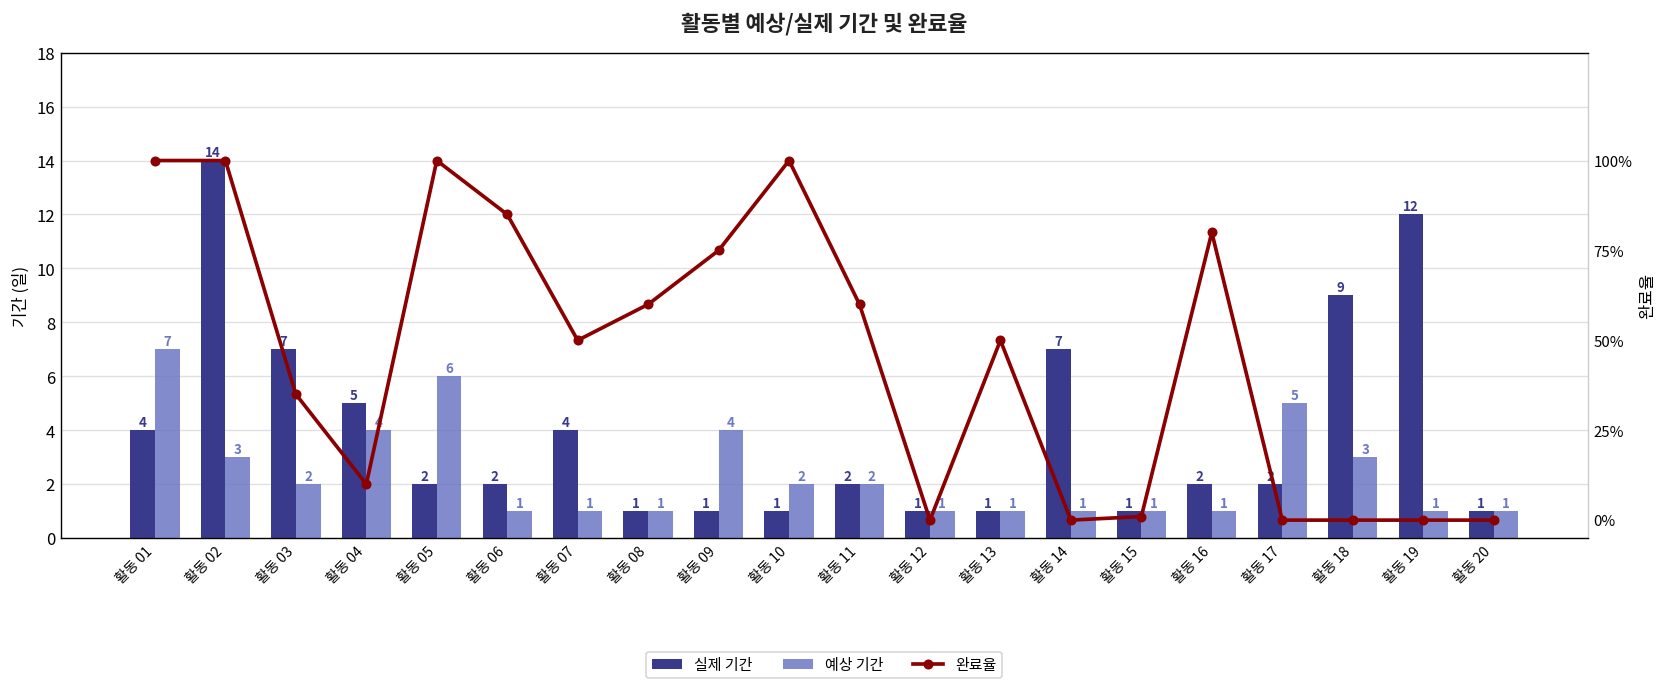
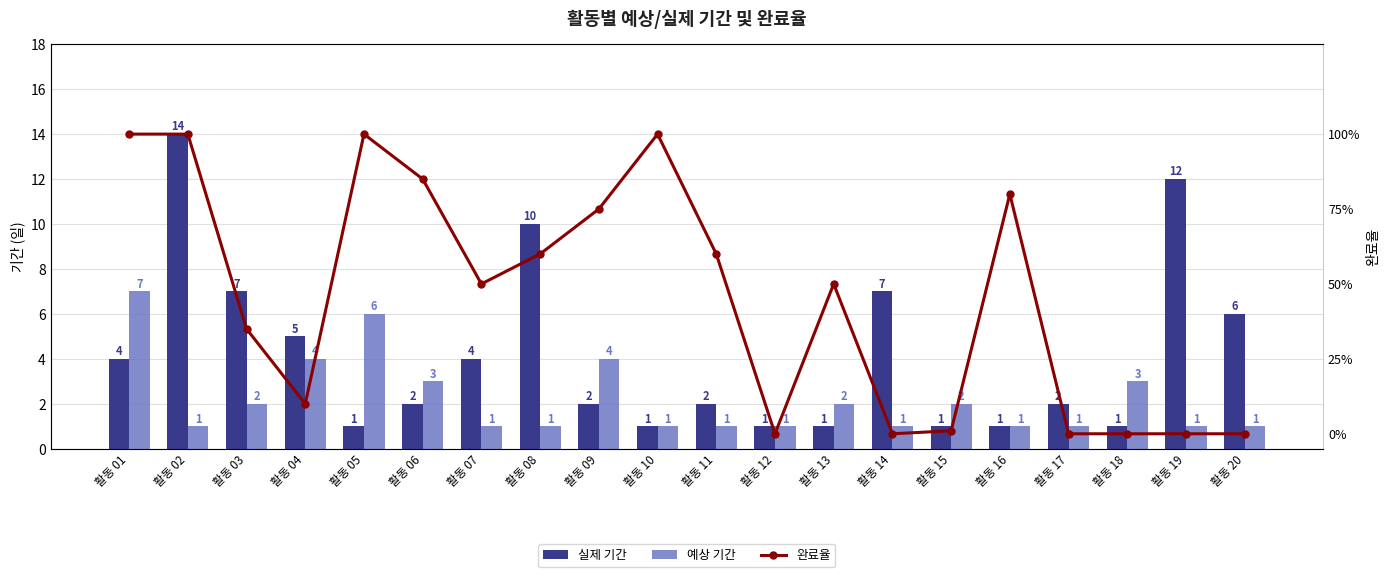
예상 기간, 활동 02: 3 -> 1
실제 기간, 활동 05: 2 -> 1
예상 기간, 활동 06: 1 -> 3
실제 기간, 활동 08: 1 -> 10
실제 기간, 활동 09: 1 -> 2
예상 기간, 활동 10: 2 -> 1
예상 기간, 활동 11: 2 -> 1
예상 기간, 활동 13: 1 -> 2
예상 기간, 활동 15: 1 -> 2
실제 기간, 활동 16: 2 -> 1
예상 기간, 활동 17: 5 -> 1
실제 기간, 활동 18: 9 -> 1
실제 기간, 활동 20: 1 -> 6
